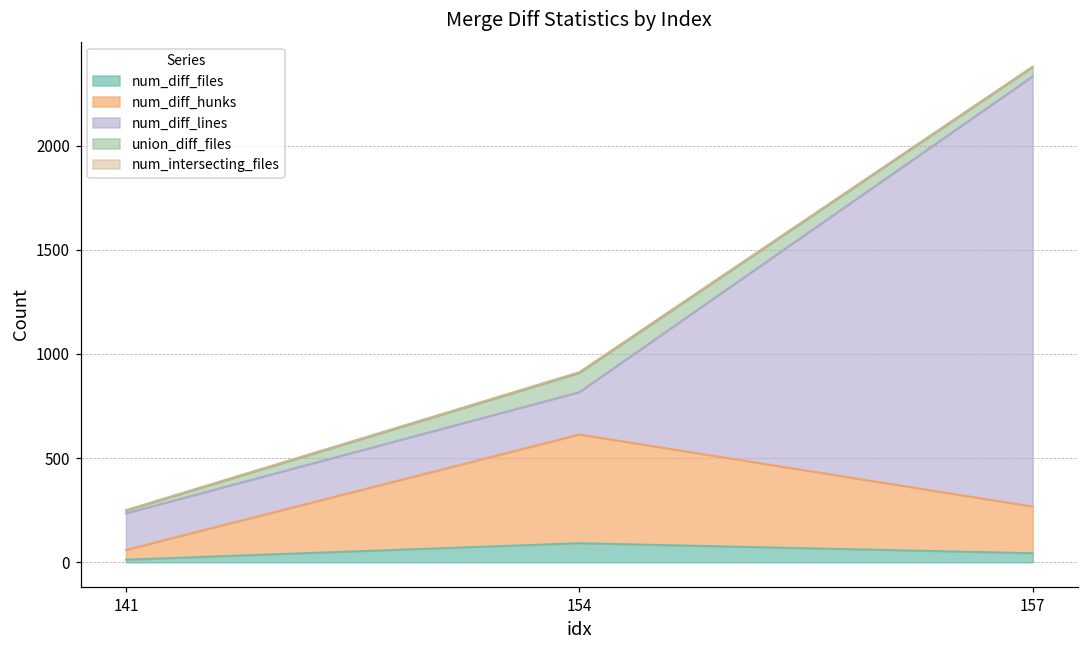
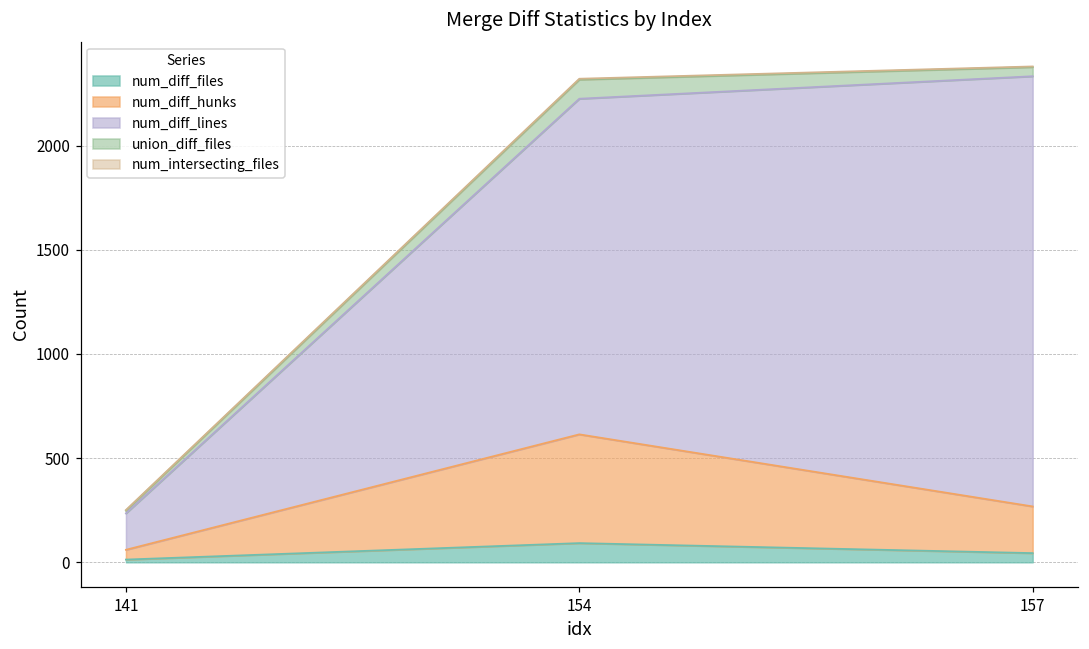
num_diff_lines, 154: 200 -> 1610
